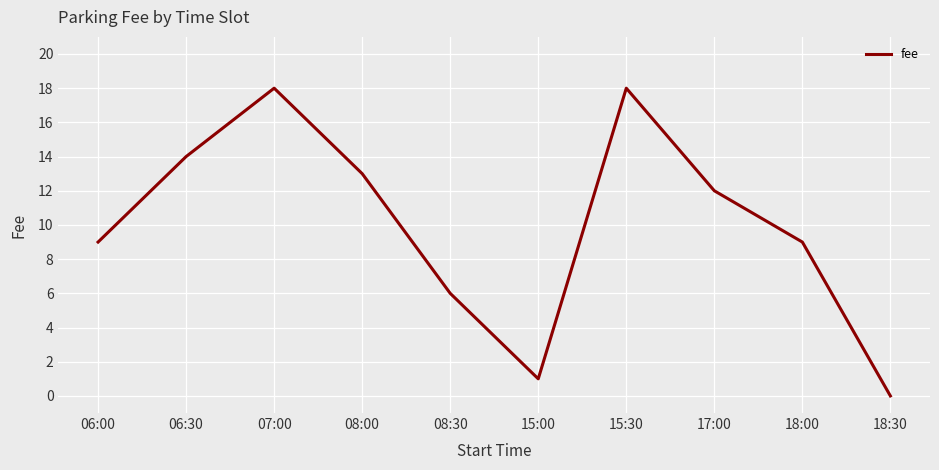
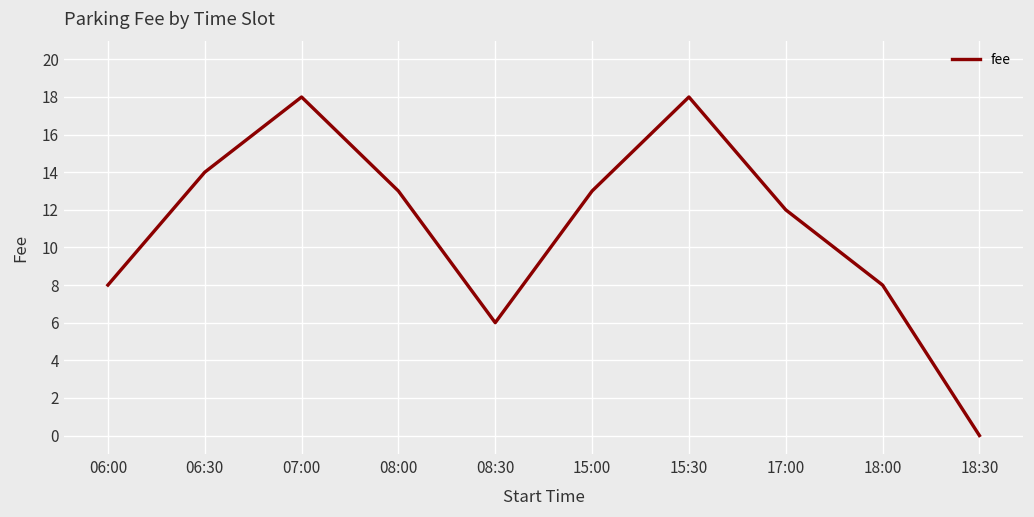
06:00: 9 -> 8
15:00: 1 -> 13
18:00: 9 -> 8
